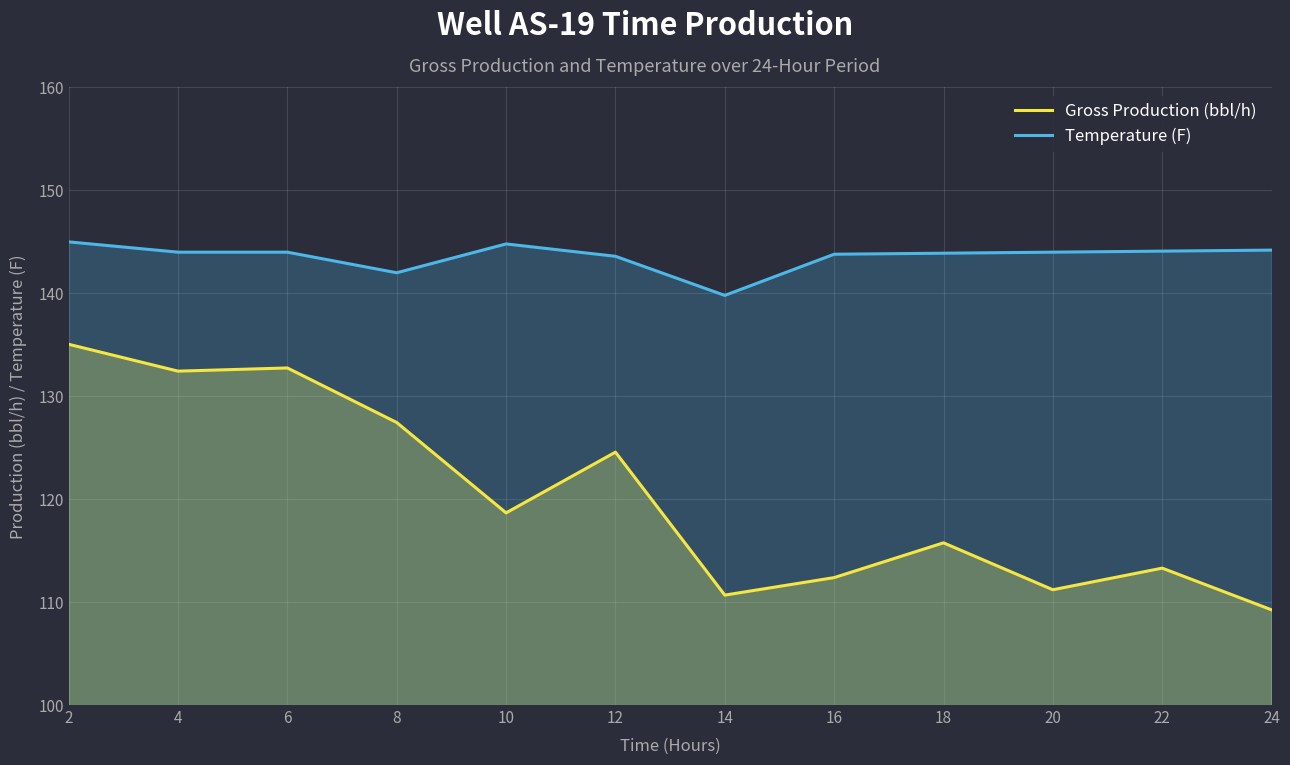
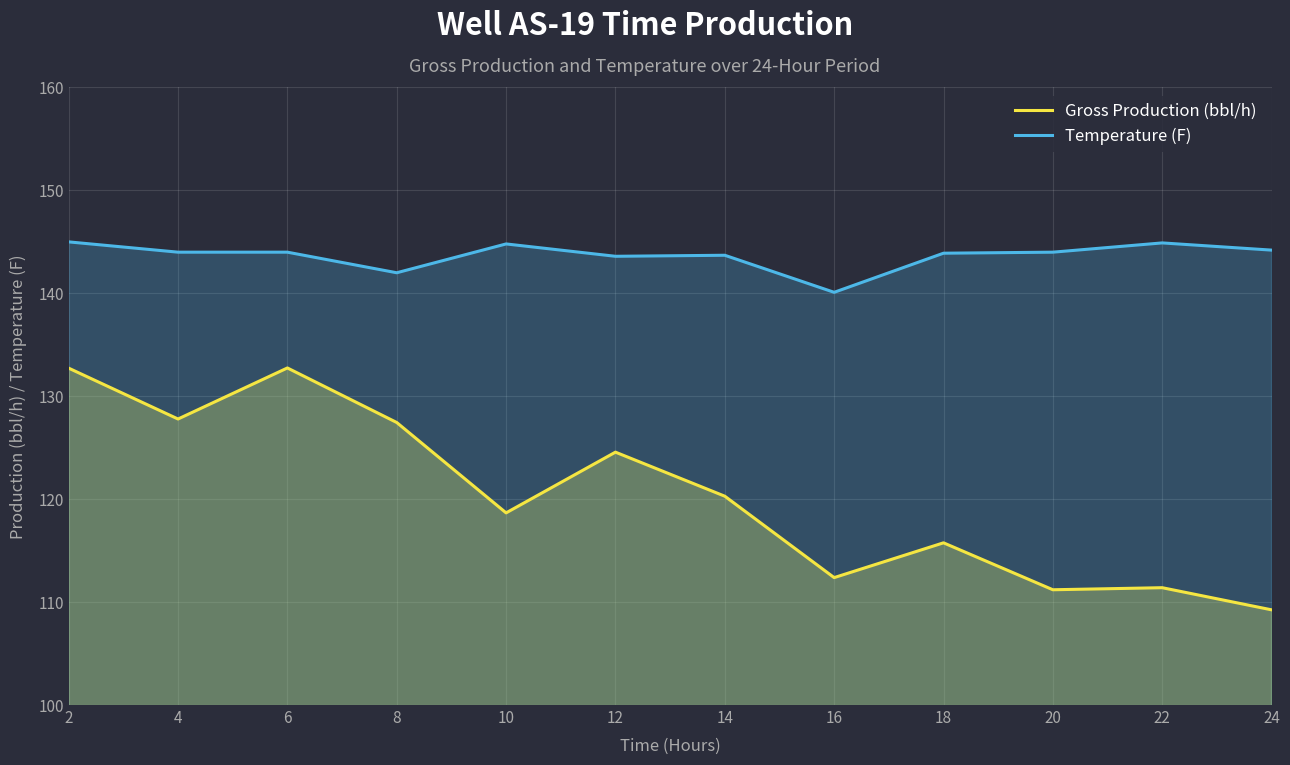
Gross Production (bbl/h), 2: 135.1 -> 132.7
Gross Production (bbl/h), 4: 132.4 -> 127.8
Gross Production (bbl/h), 14: 110.7 -> 120.3
Temperature (F), 14: 139.8 -> 143.7
Temperature (F), 16: 143.8 -> 140.1
Gross Production (bbl/h), 22: 113.3 -> 111.4
Temperature (F), 22: 144.1 -> 144.9
